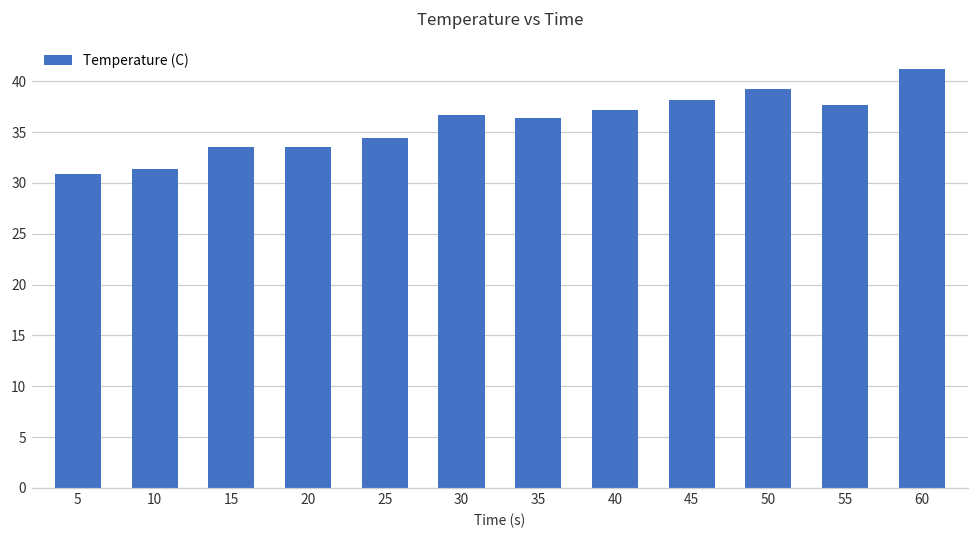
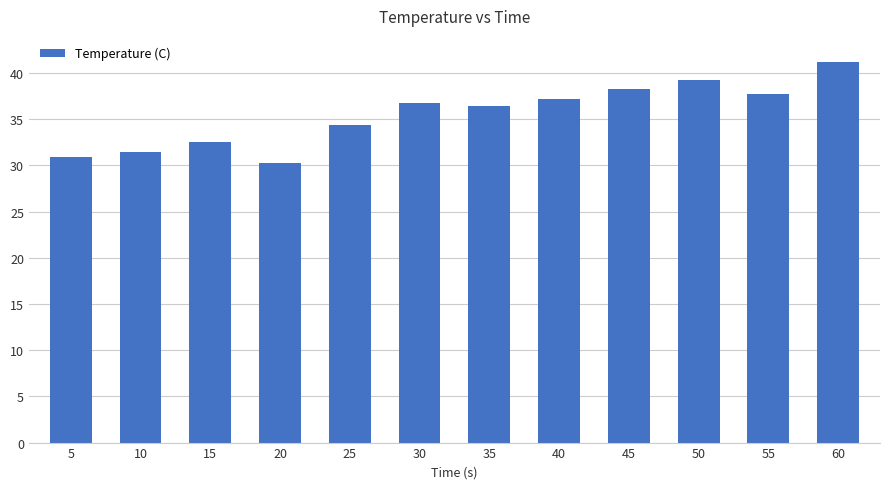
15: 34 -> 33
20: 34 -> 30
